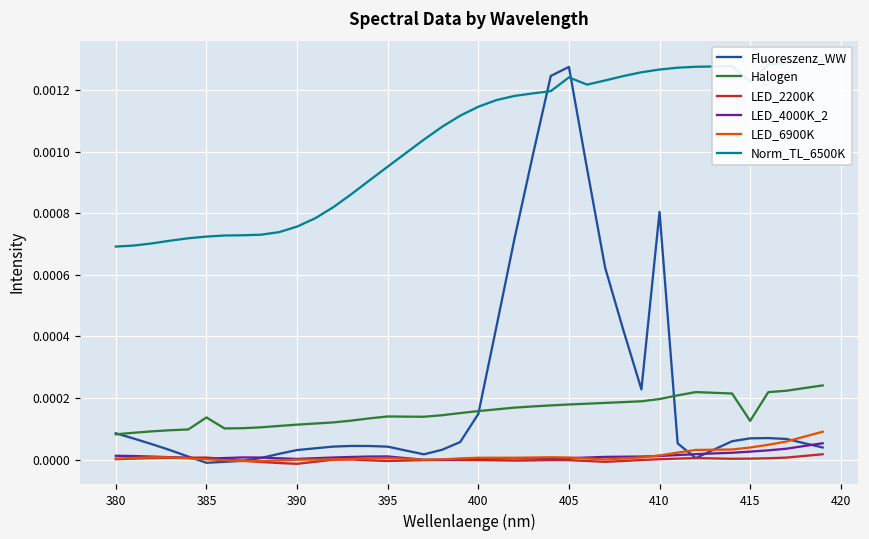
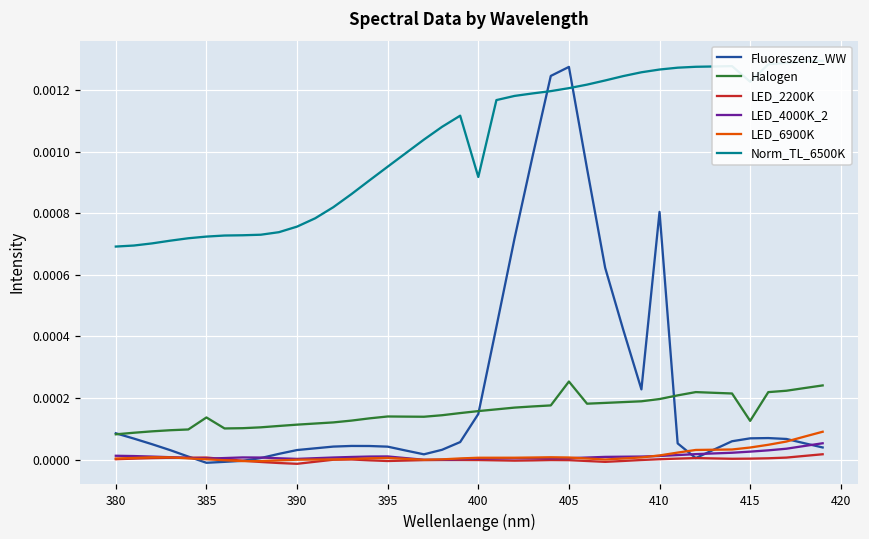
Norm_TL_6500K, 400: 0.00115 -> 0.00092
Halogen, 405: 0.00018 -> 0.00025
Norm_TL_6500K, 405: 0.00124 -> 0.00121
